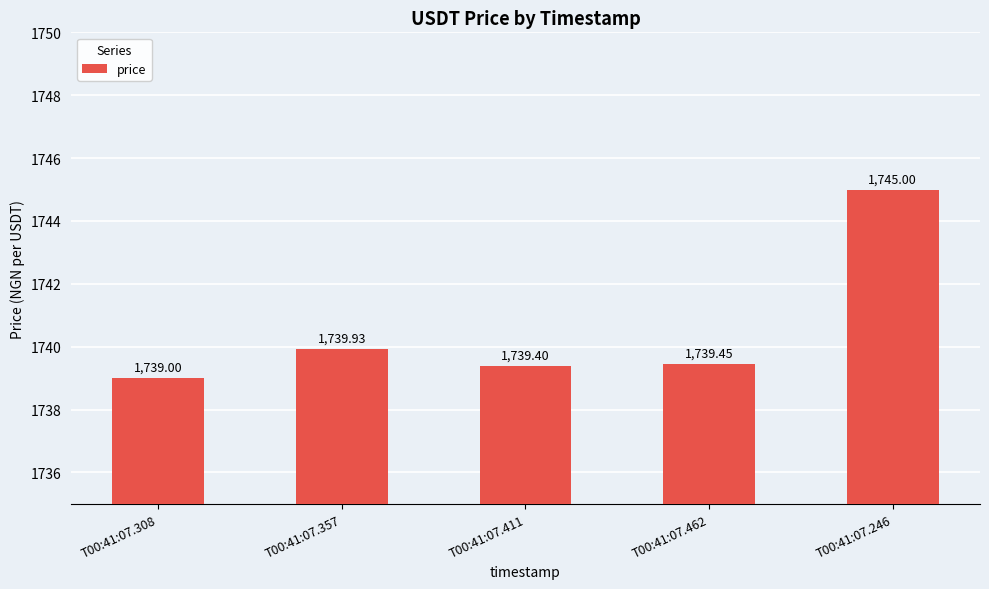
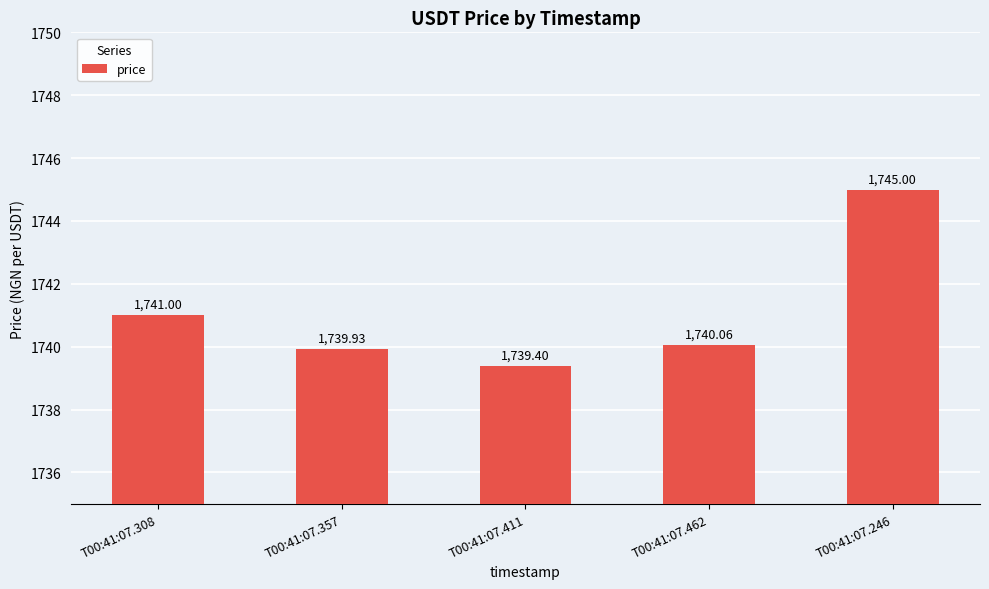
T00:41:07.308: 1,739.00 -> 1,741.00
T00:41:07.462: 1,739.45 -> 1,740.06
